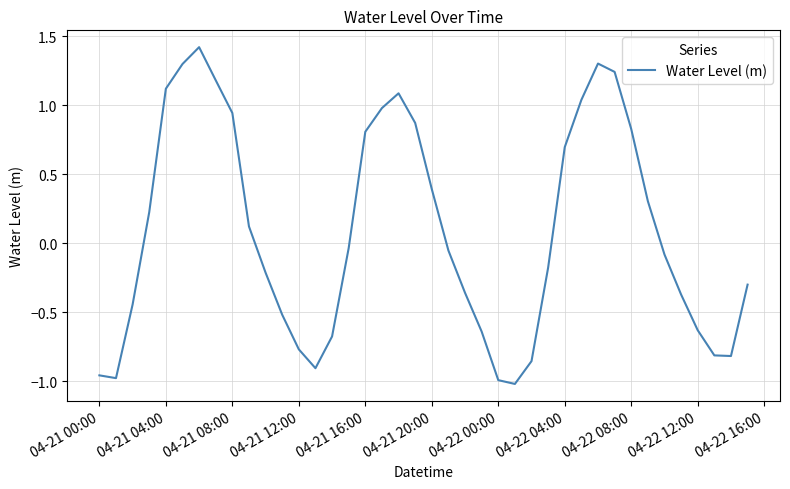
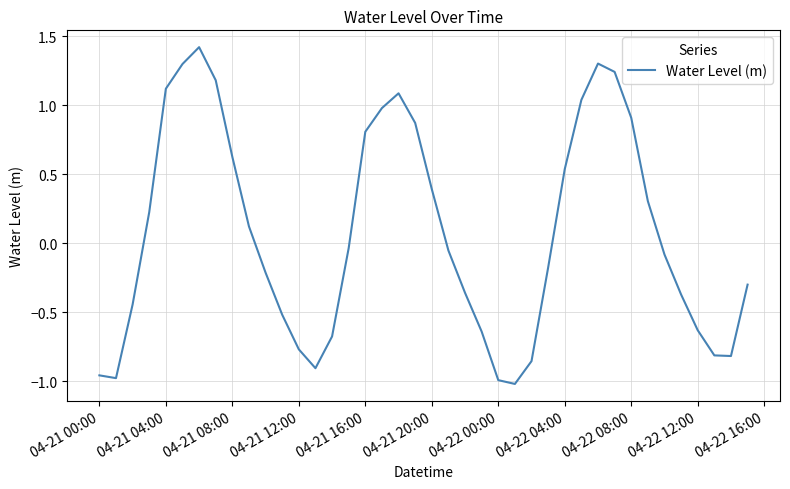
04-21 08:00: 0.95 -> 0.63
04-22 04:00: 0.70 -> 0.54
04-22 08:00: 0.83 -> 0.91
